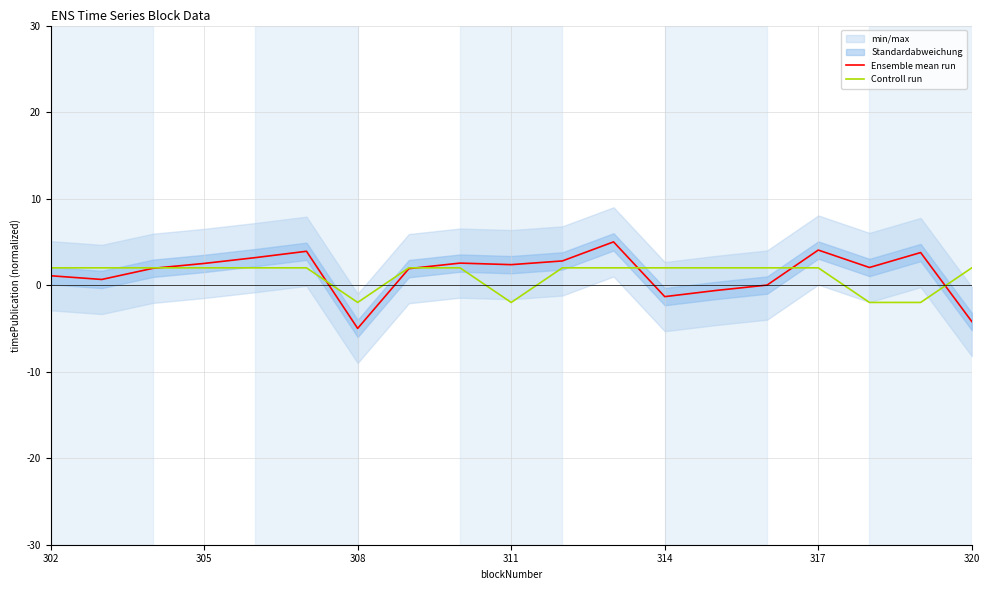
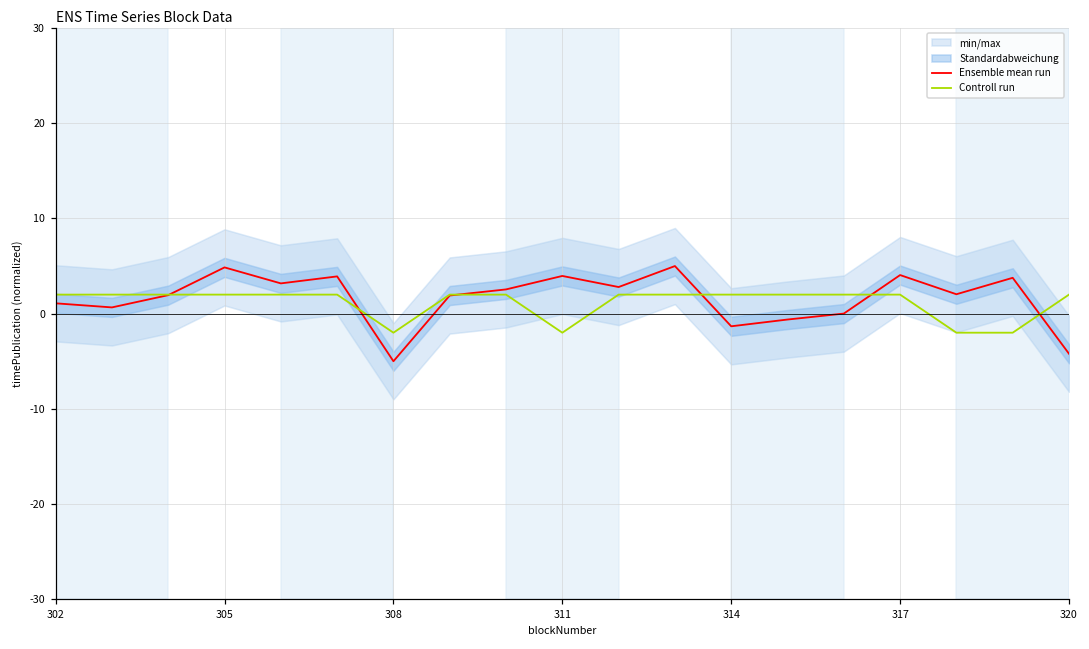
Ensemble mean run, 305: 3 -> 5
Ensemble mean run, 311: 2 -> 4
